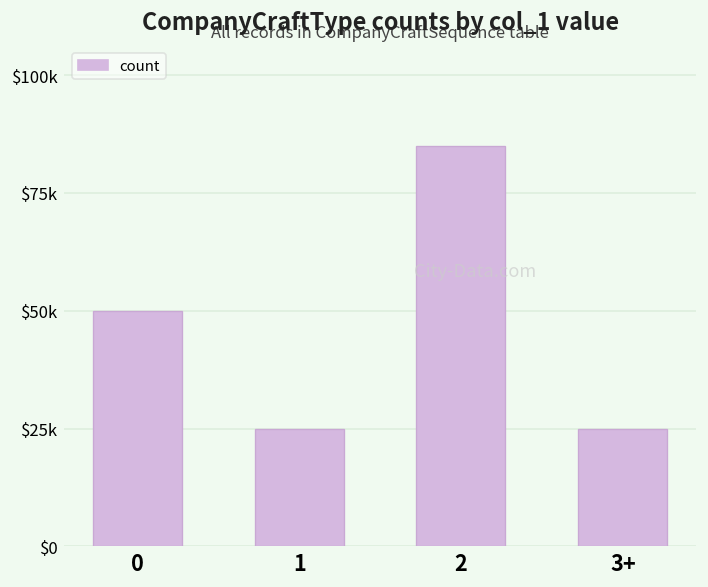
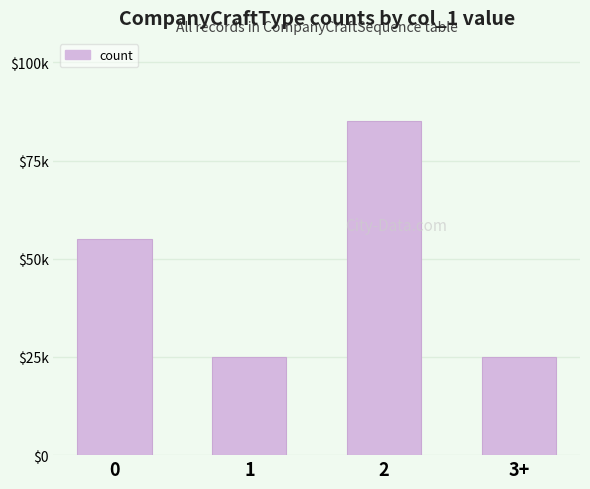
0: $50000 -> $55000
